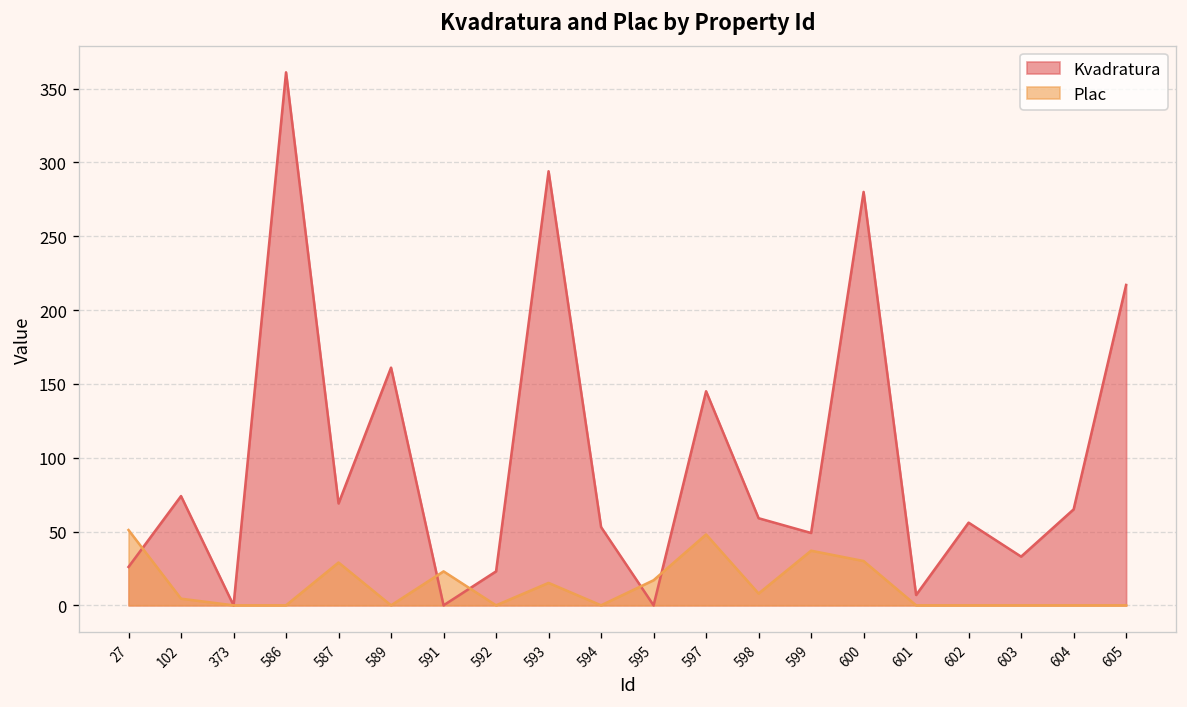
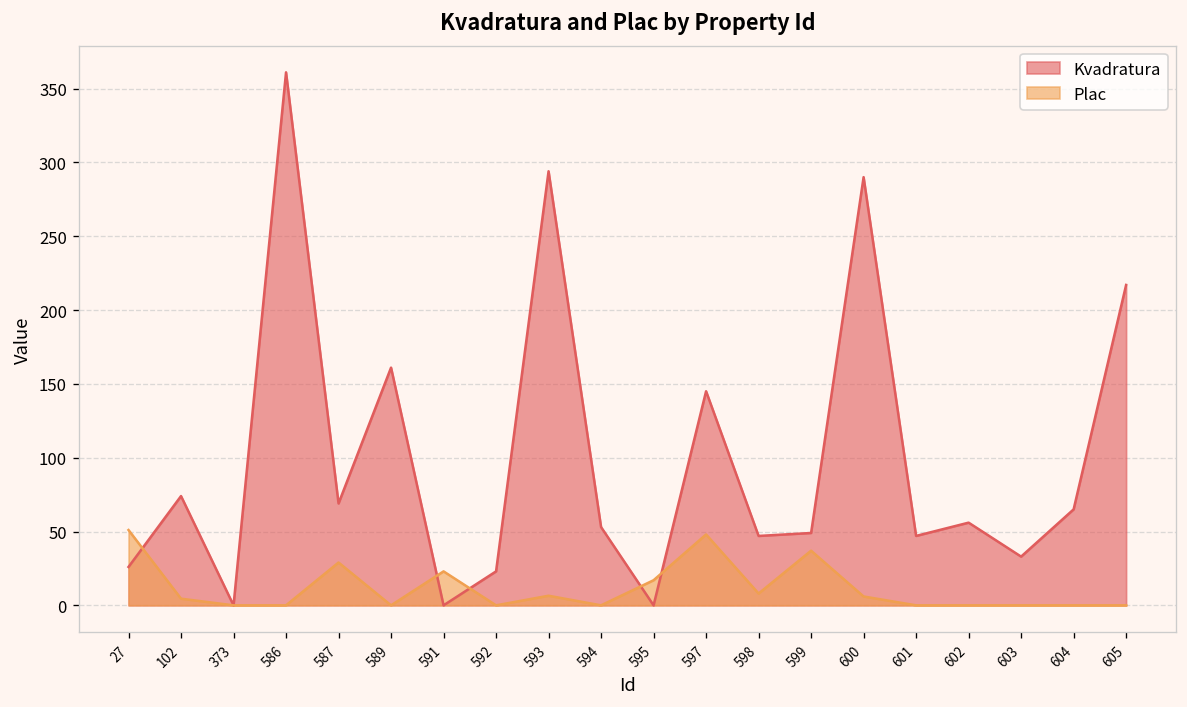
Plac, 593: 15 -> 7
Kvadratura, 598: 59 -> 47
Kvadratura, 600: 280 -> 290
Plac, 600: 30 -> 6
Kvadratura, 601: 7 -> 47
